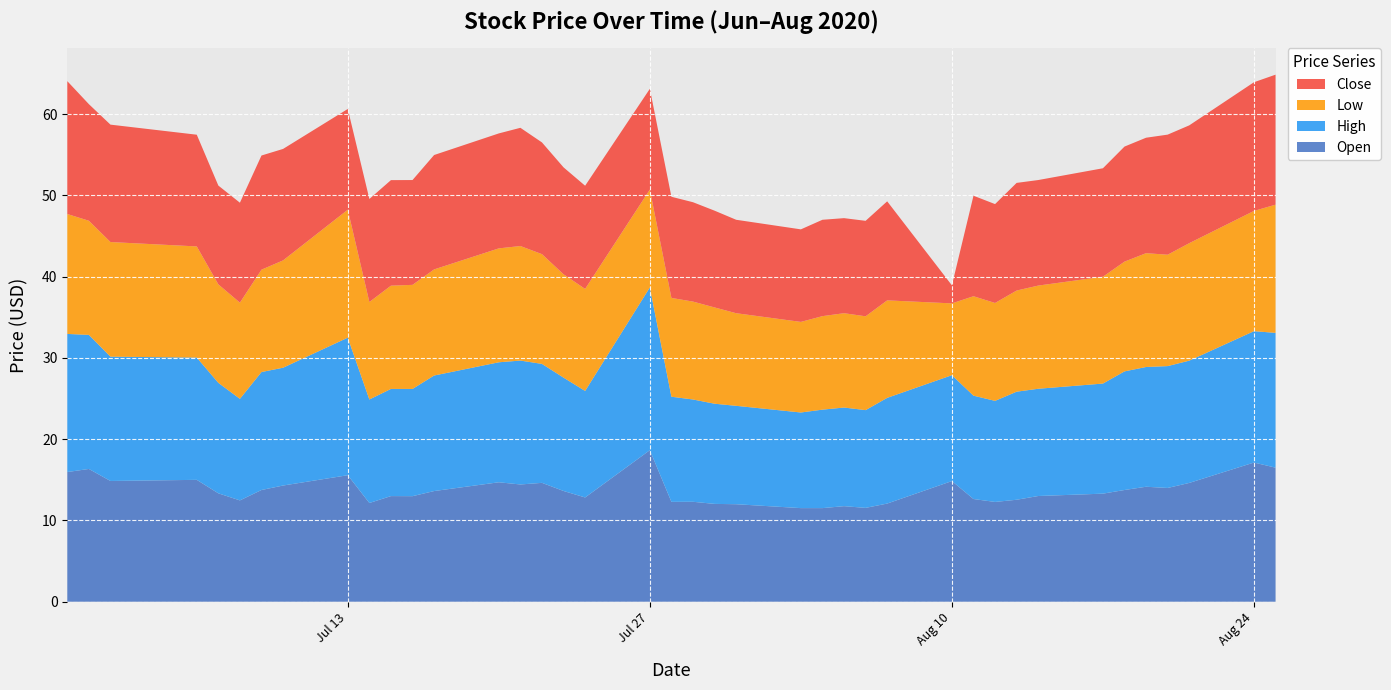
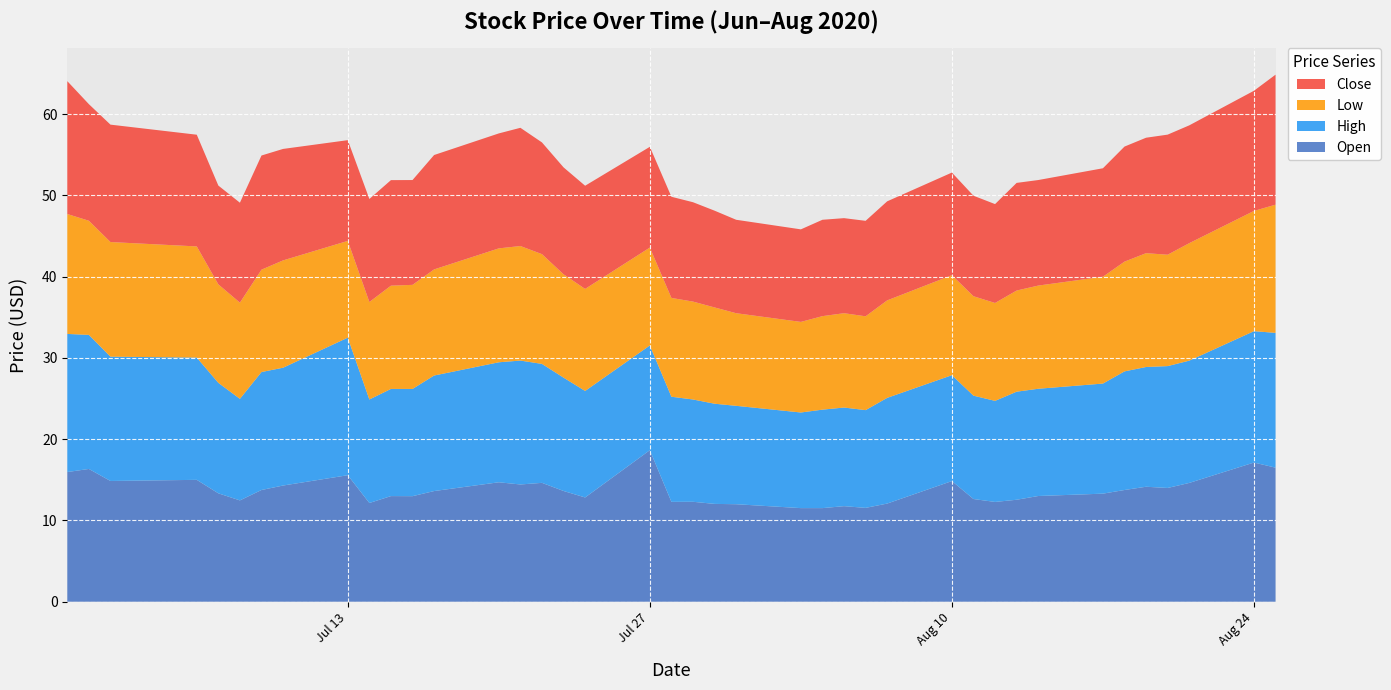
Low, Jul 13: 16 -> 12
High, Jul 27: 20 -> 13
Low, Aug 10: 9 -> 12
Close, Aug 10: 2 -> 13
Close, Aug 24: 16 -> 15
